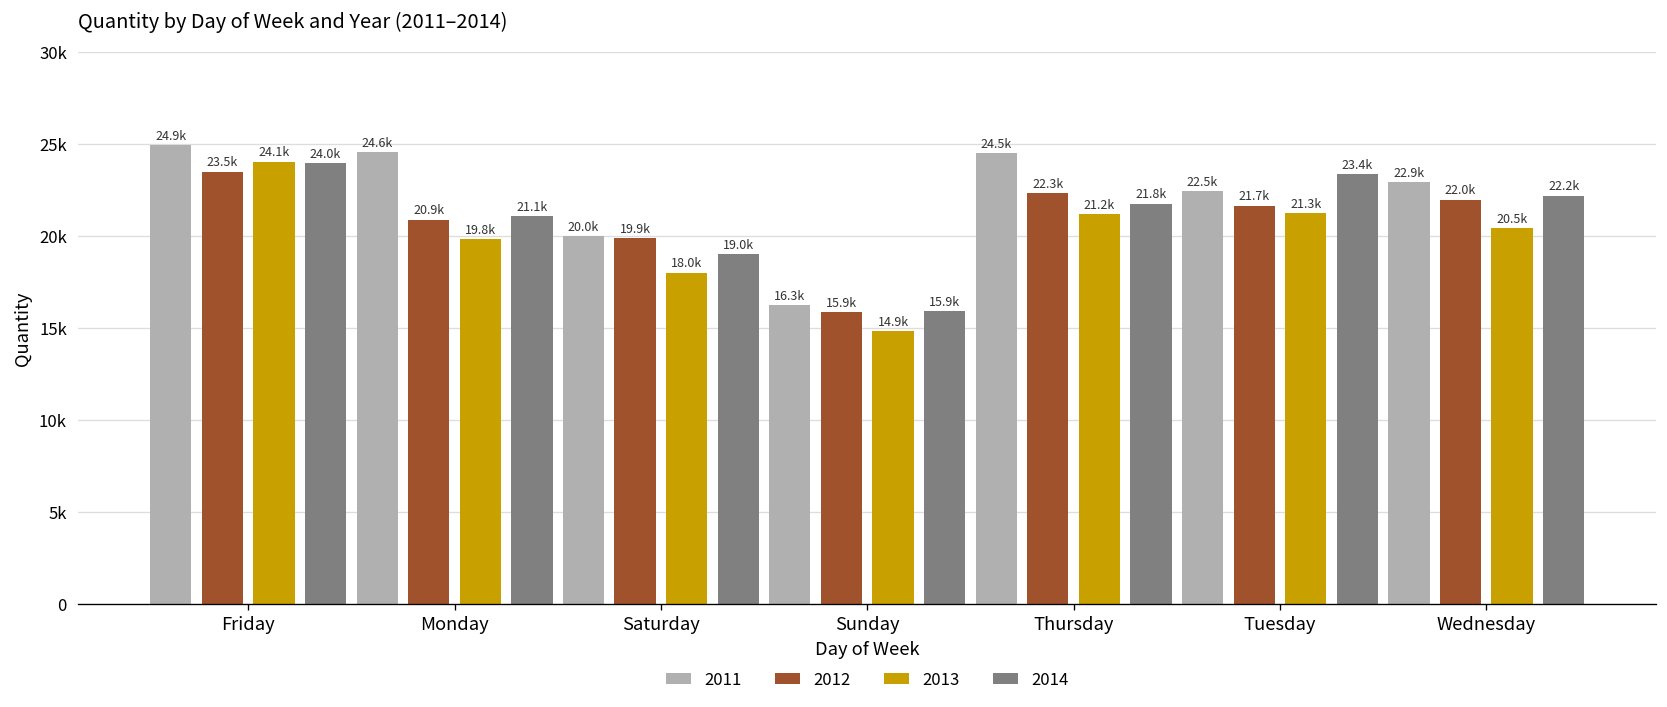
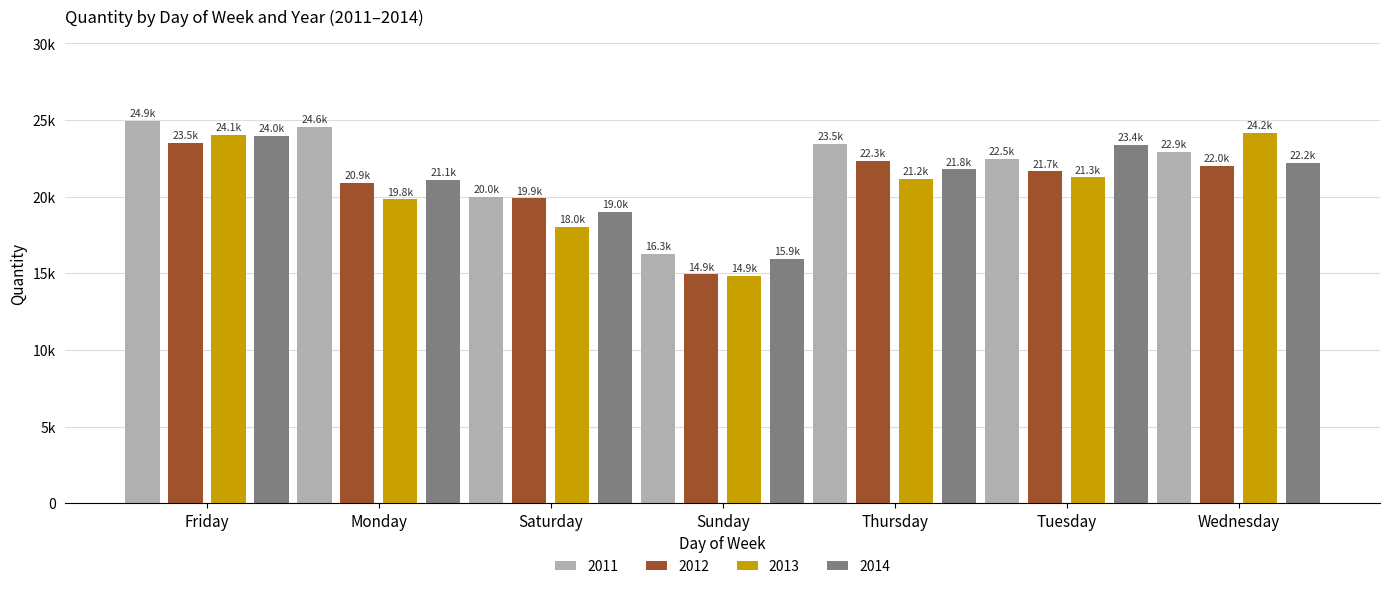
2012, Sunday: 15.9k -> 14.9k
2011, Thursday: 24.5k -> 23.5k
2013, Wednesday: 20.5k -> 24.2k
